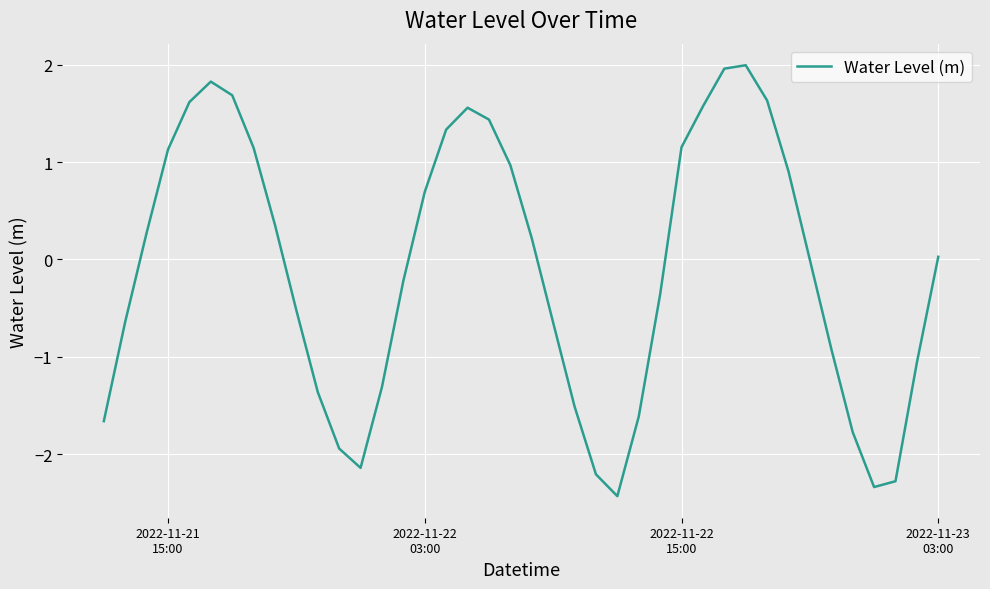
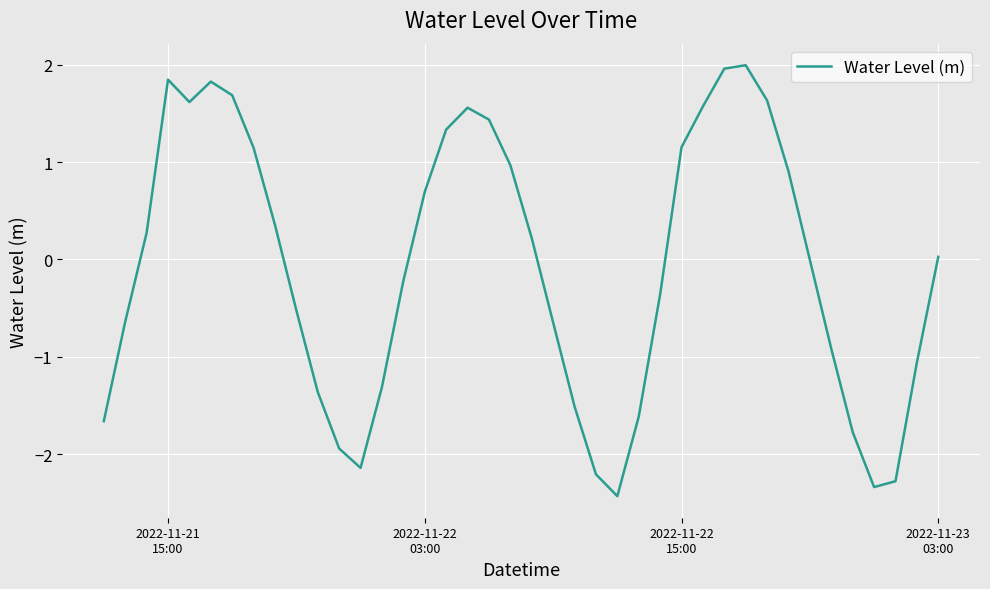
2022-11-21 15:00: 1.1 -> 1.8
